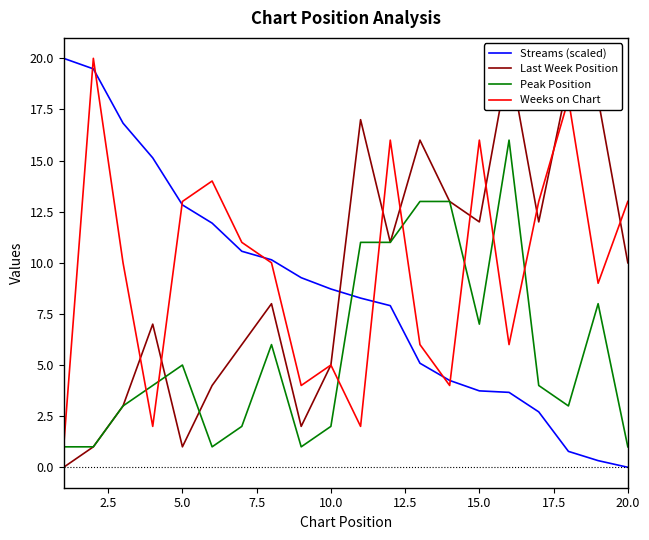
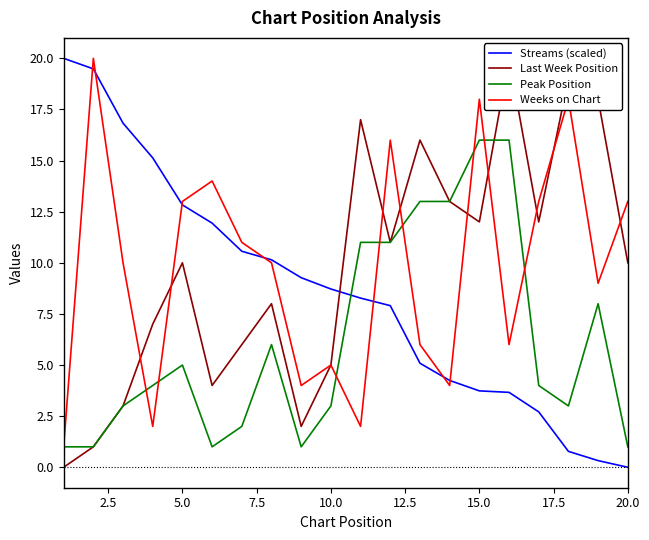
Last Week Position, 5.0: 1 -> 10
Peak Position, 10.0: 2 -> 3
Peak Position, 15.0: 7 -> 16
Weeks on Chart, 15.0: 16 -> 18
